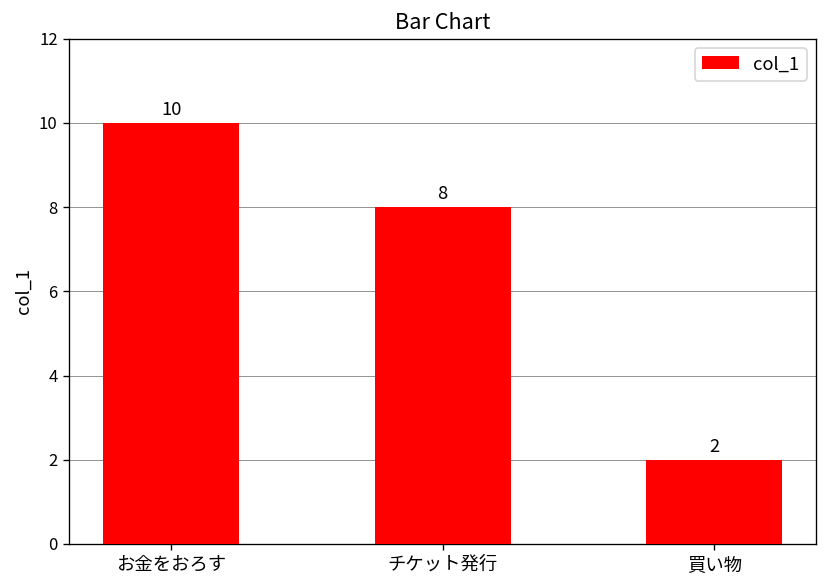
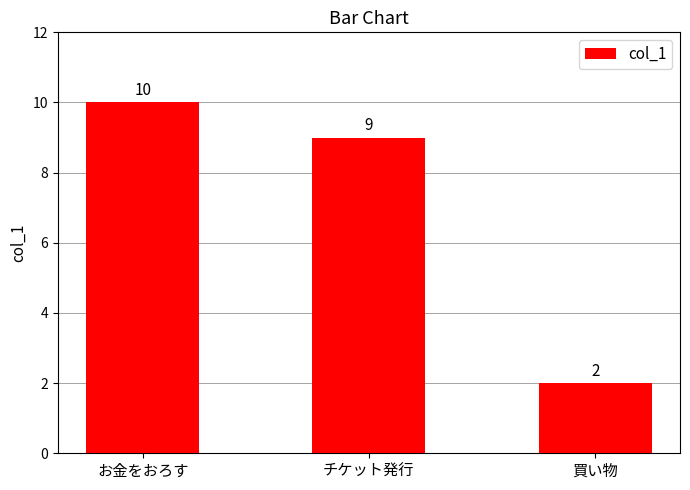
チケット発行: 8 -> 9
